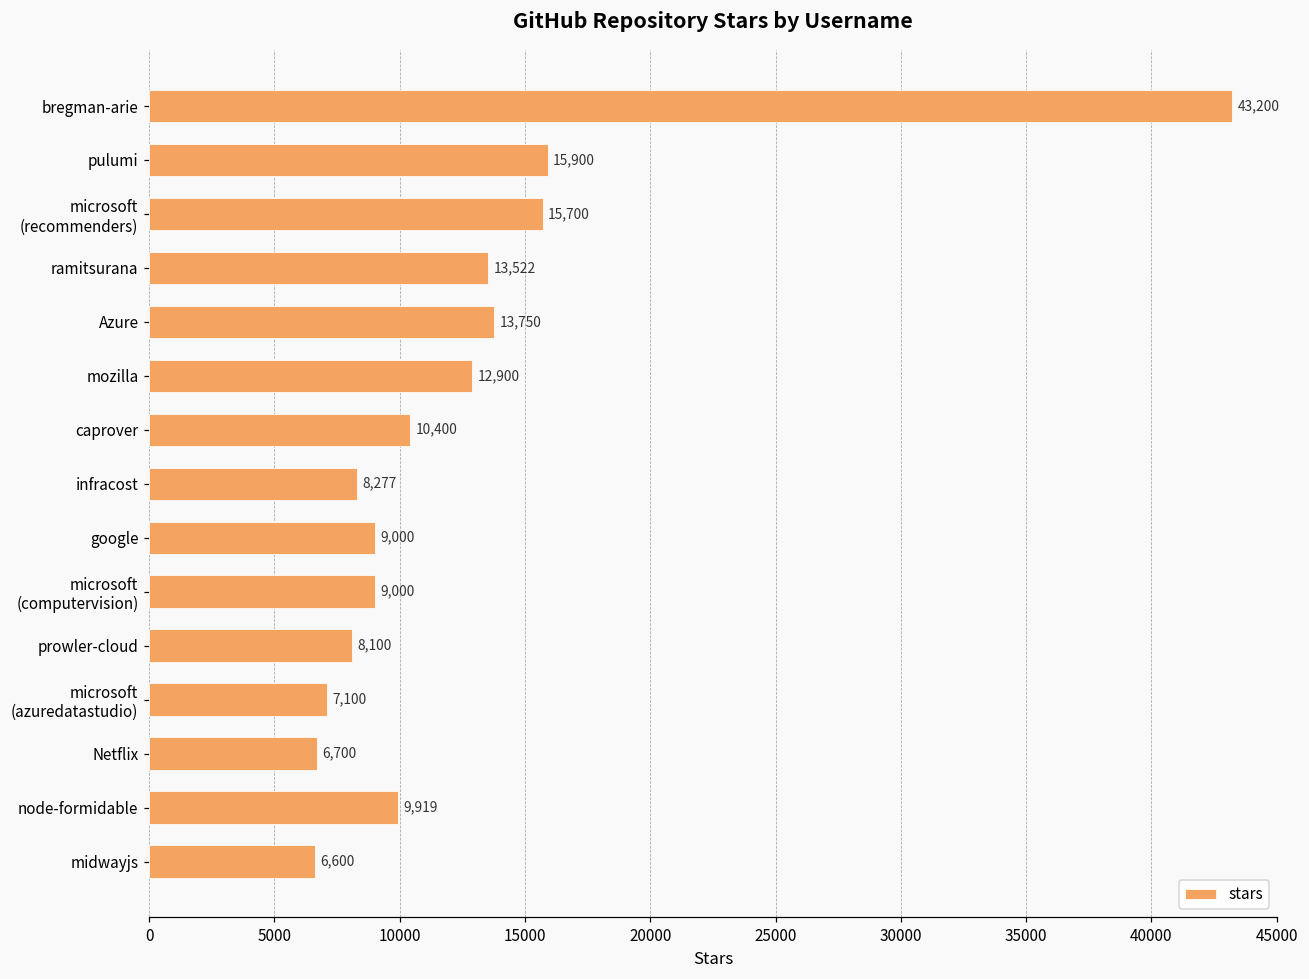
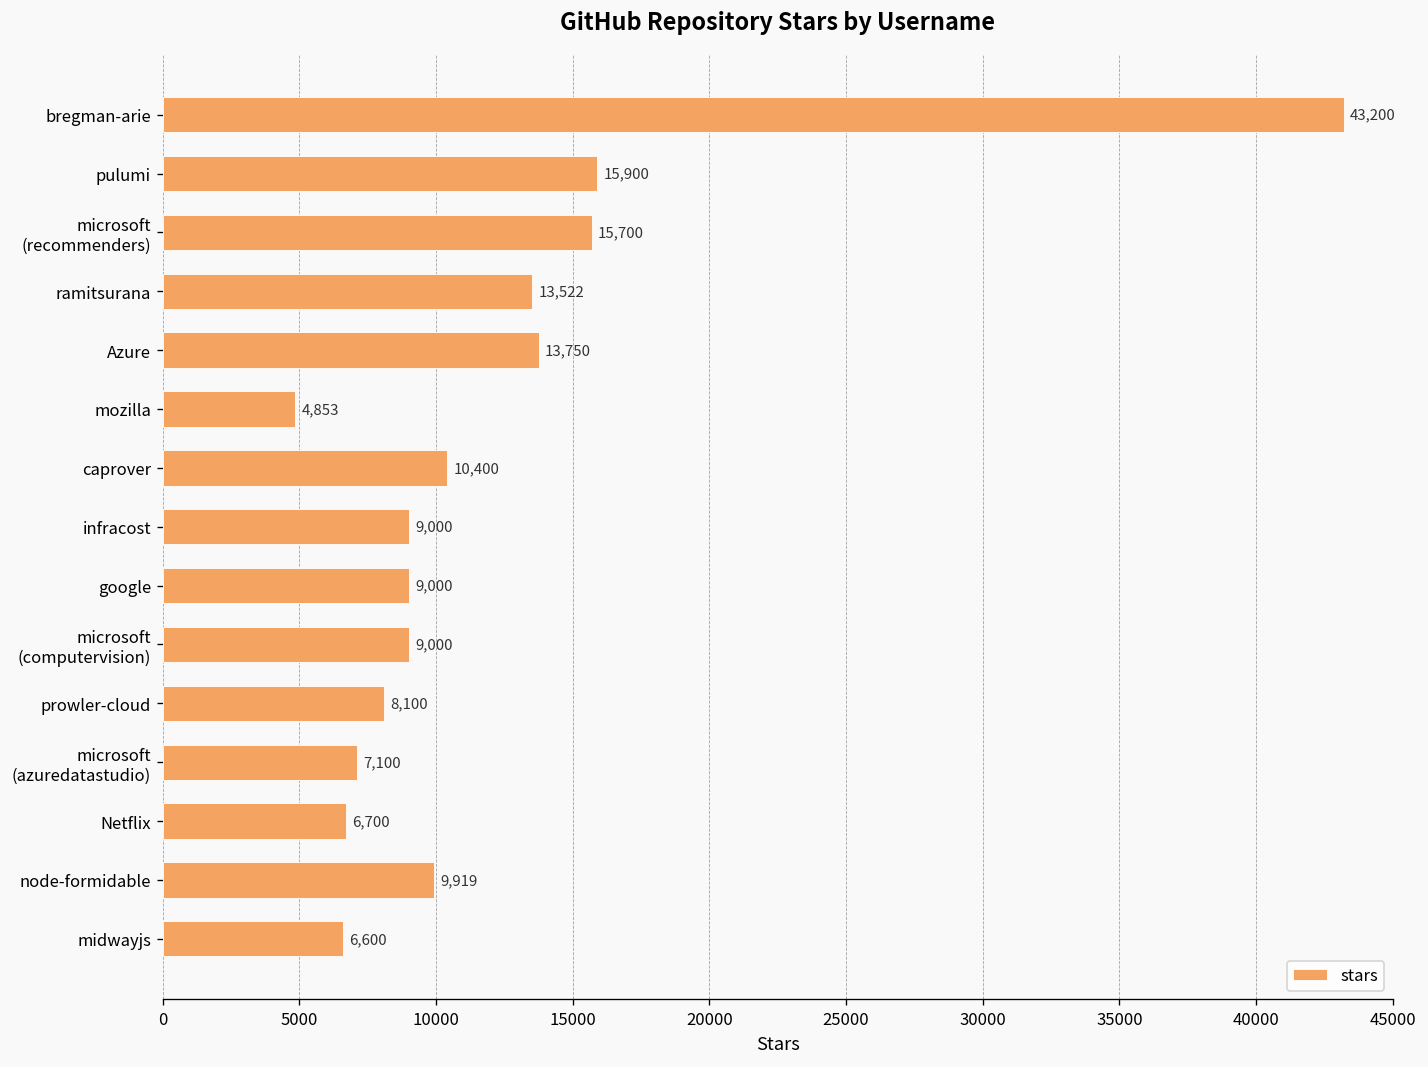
mozilla: 12,900 -> 4,853
infracost: 8,277 -> 9,000
